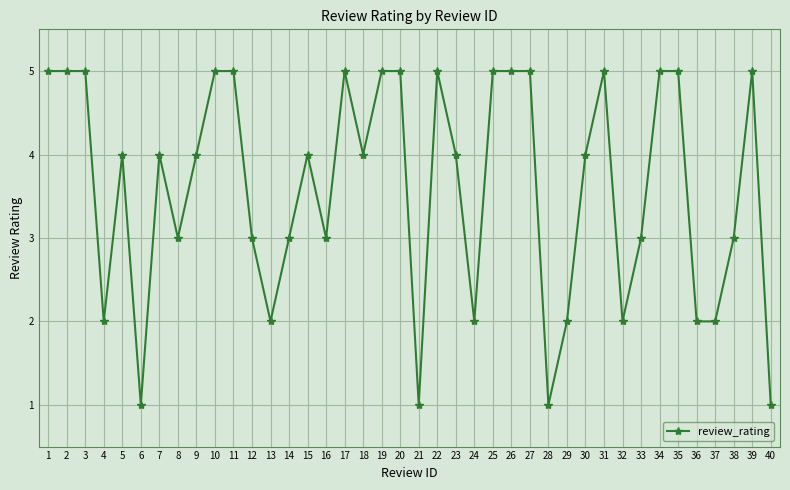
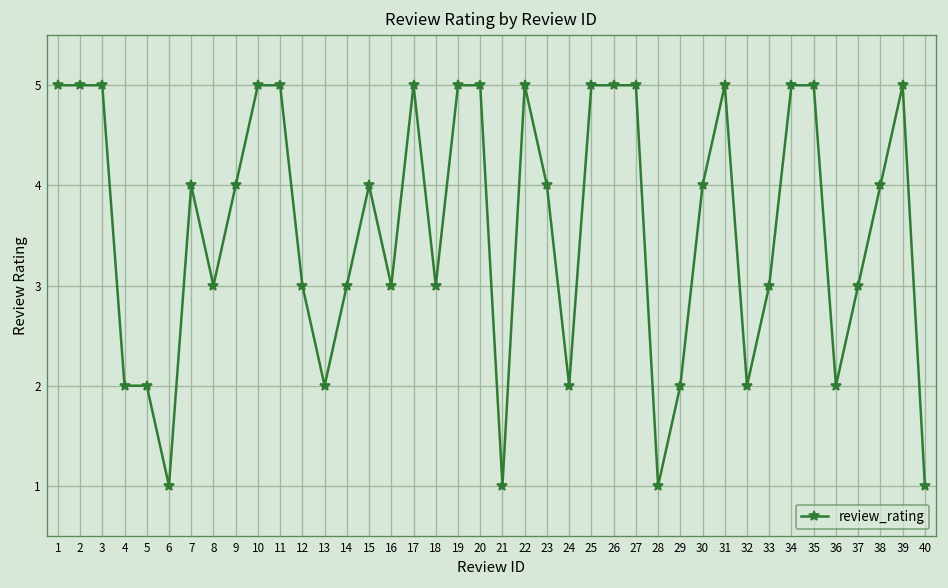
5: 4 -> 2
18: 4 -> 3
37: 2 -> 3
38: 3 -> 4
